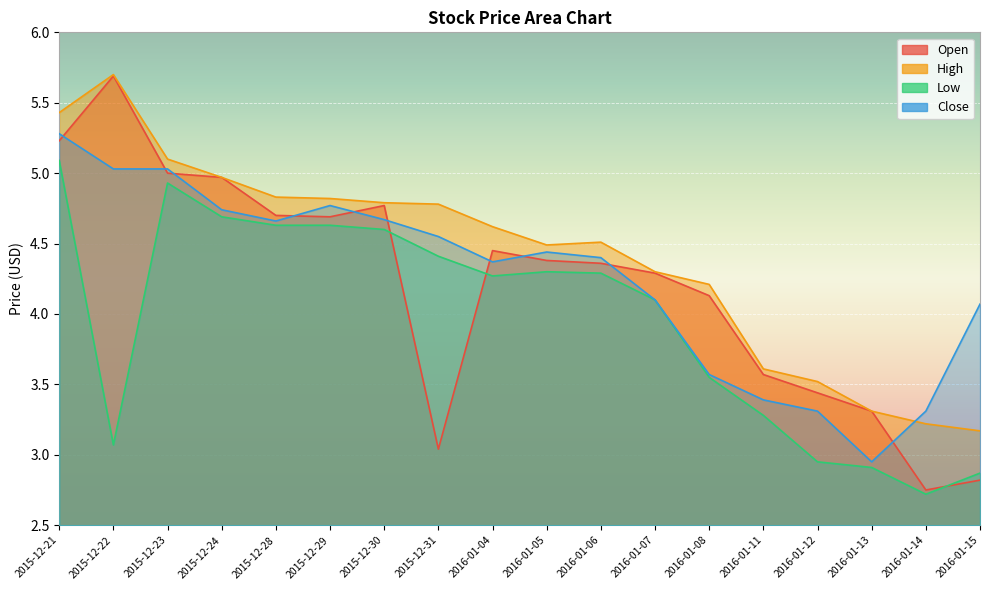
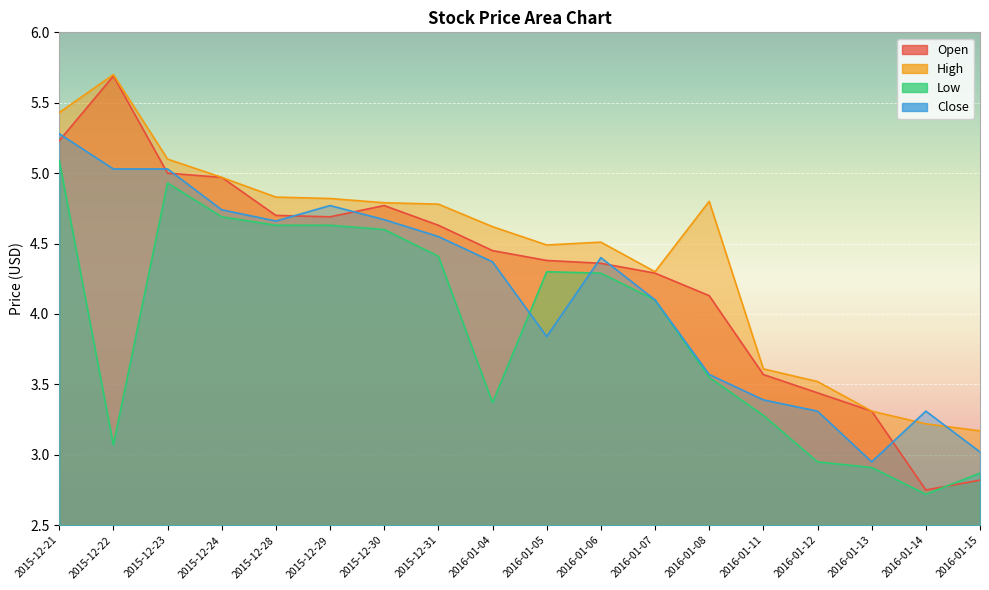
Open, 2015-12-31: 3.04 -> 4.63
Low, 2016-01-04: 4.27 -> 3.37
Close, 2016-01-05: 4.44 -> 3.84
High, 2016-01-08: 4.21 -> 4.80
Close, 2016-01-15: 4.07 -> 3.02
